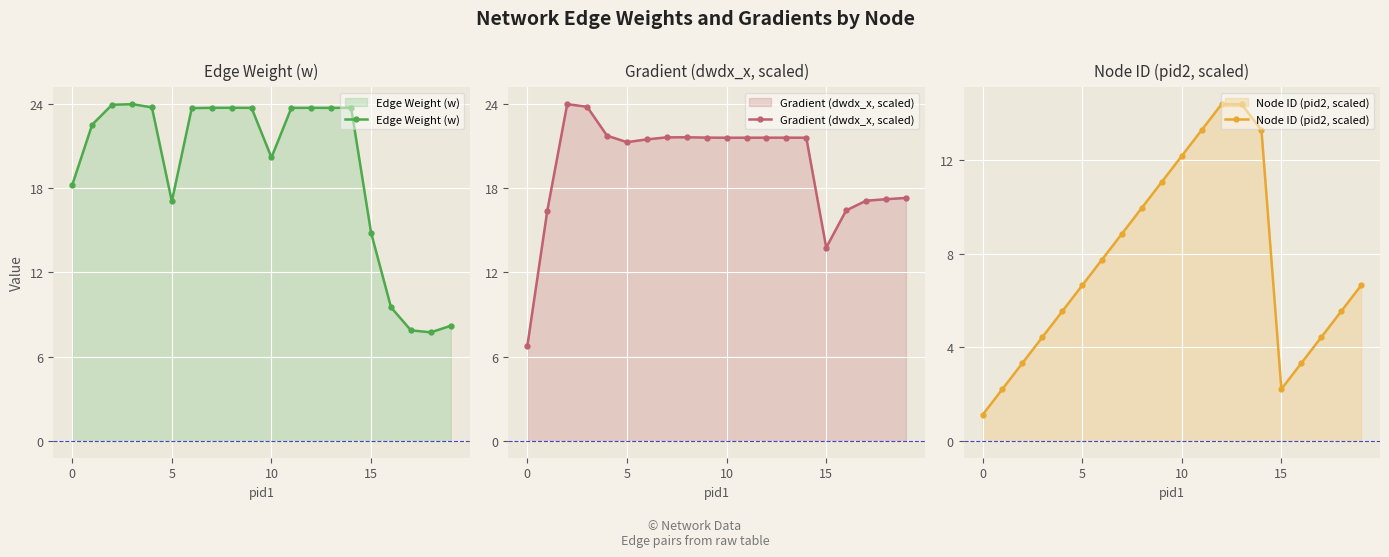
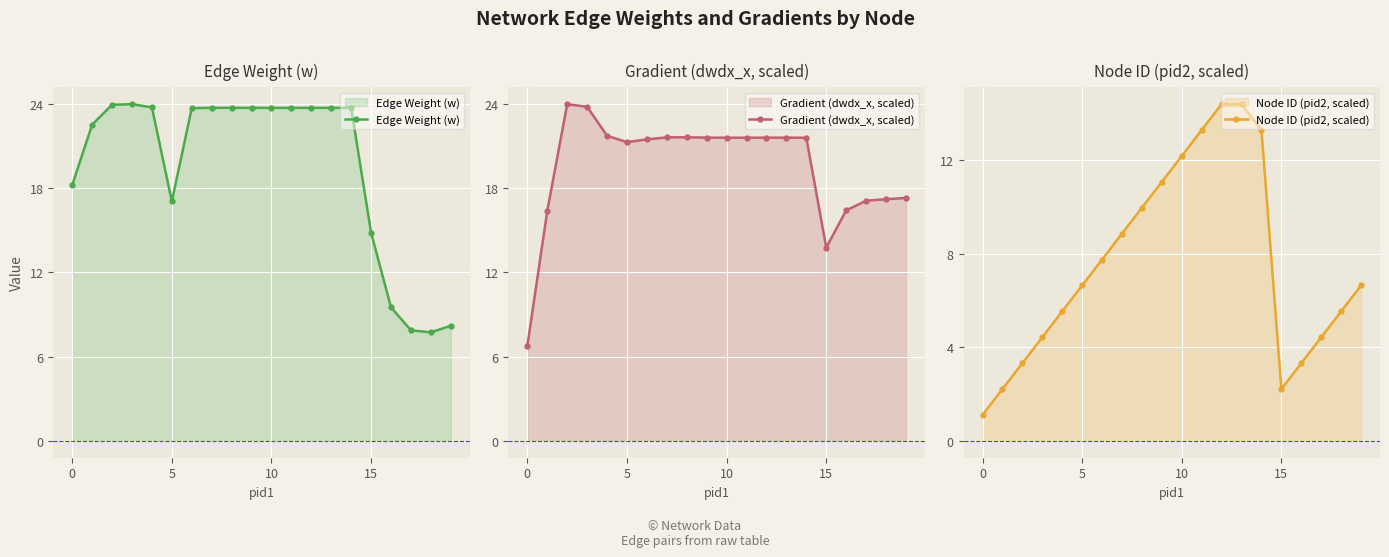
Edge Weight (w), 10: 20.2 -> 23.7
